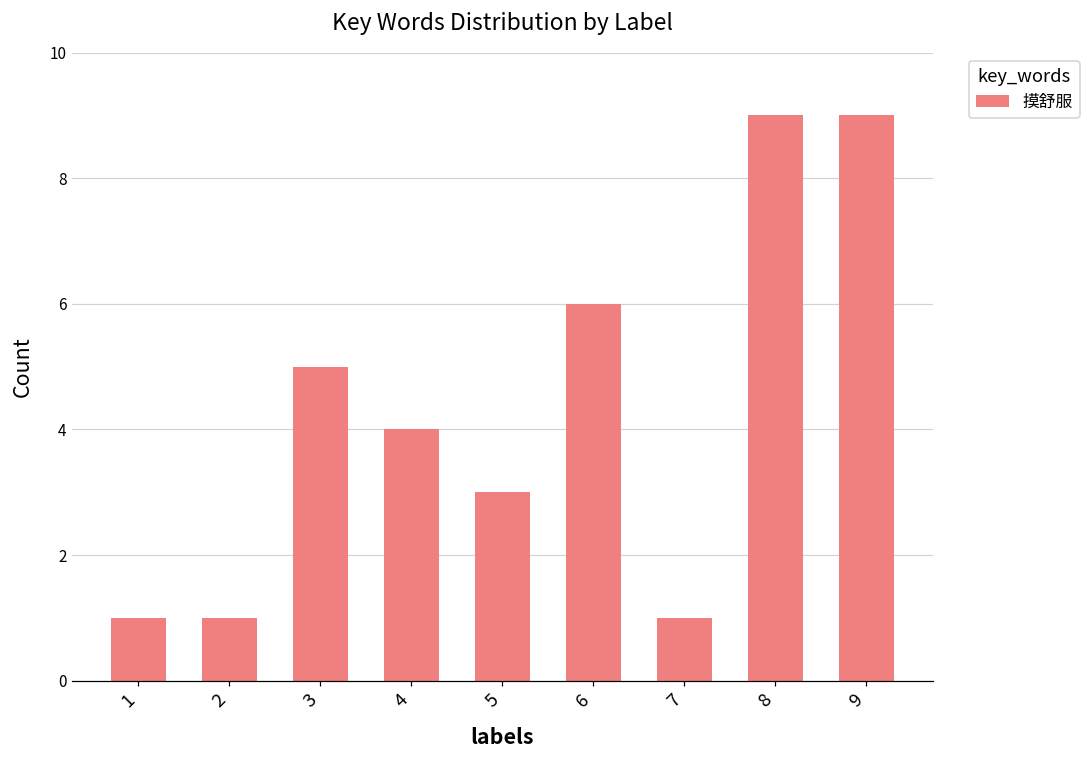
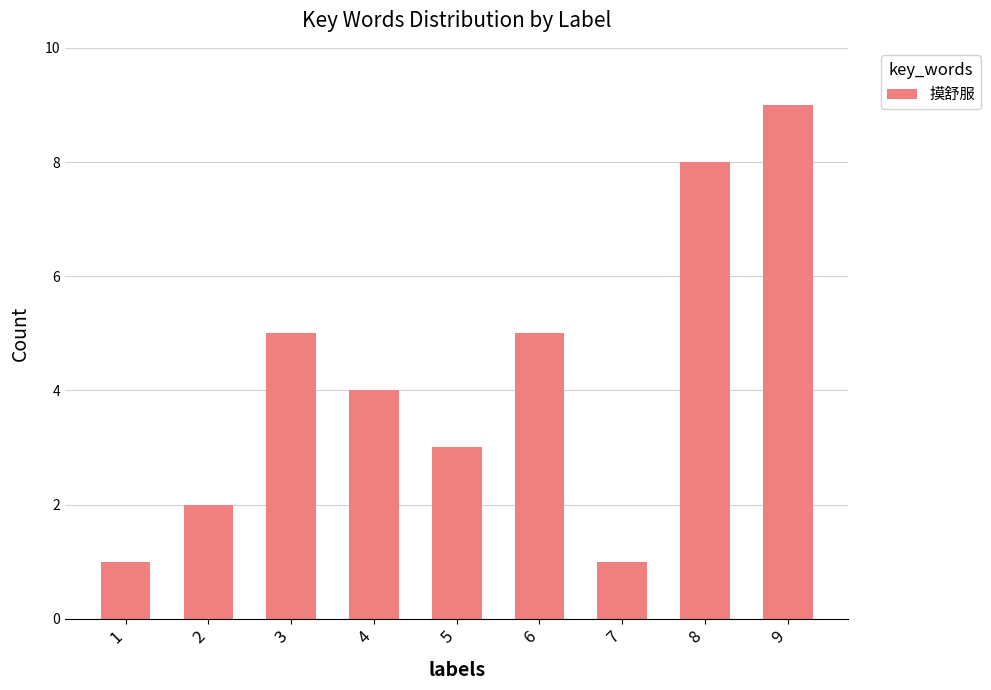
2: 1 -> 2
6: 6 -> 5
8: 9 -> 8
